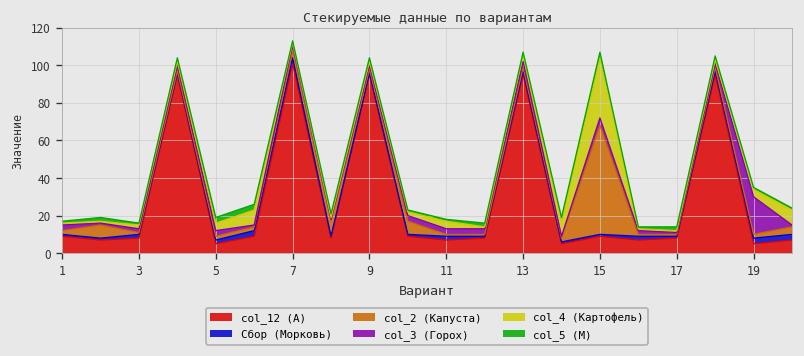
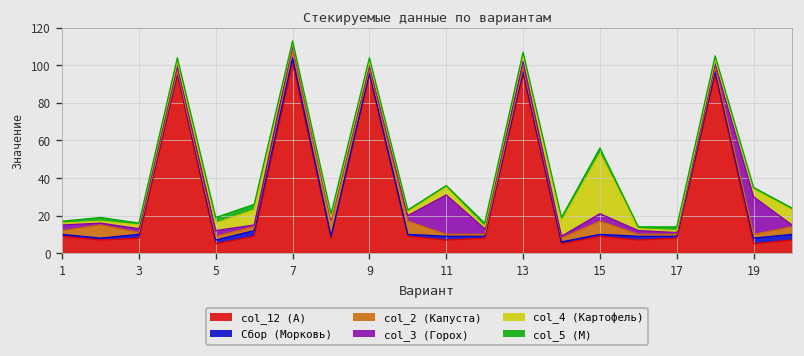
col_3 (Горох), 11: 3 -> 21
col_2 (Капуста), 15: 58 -> 7
